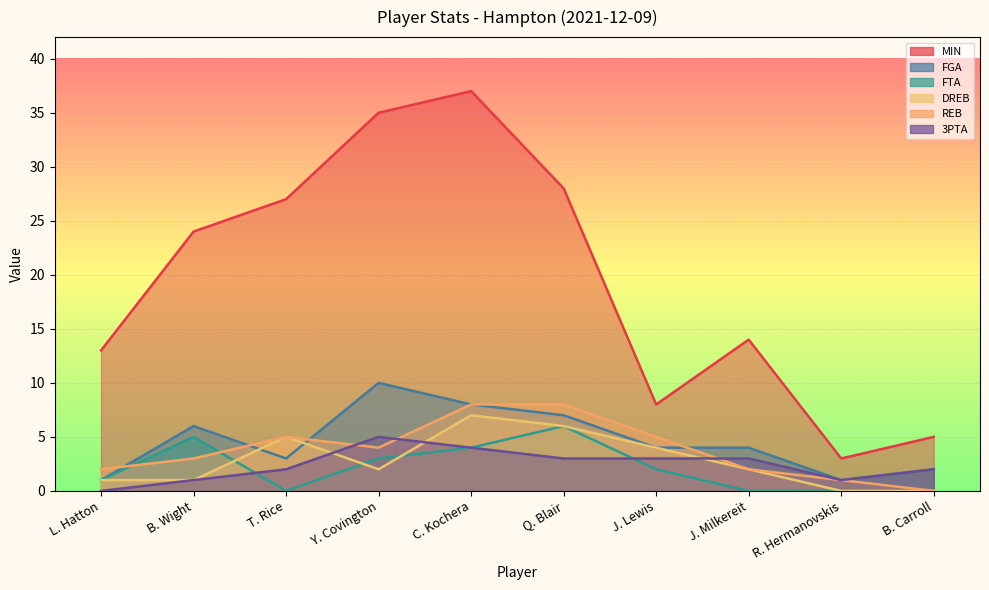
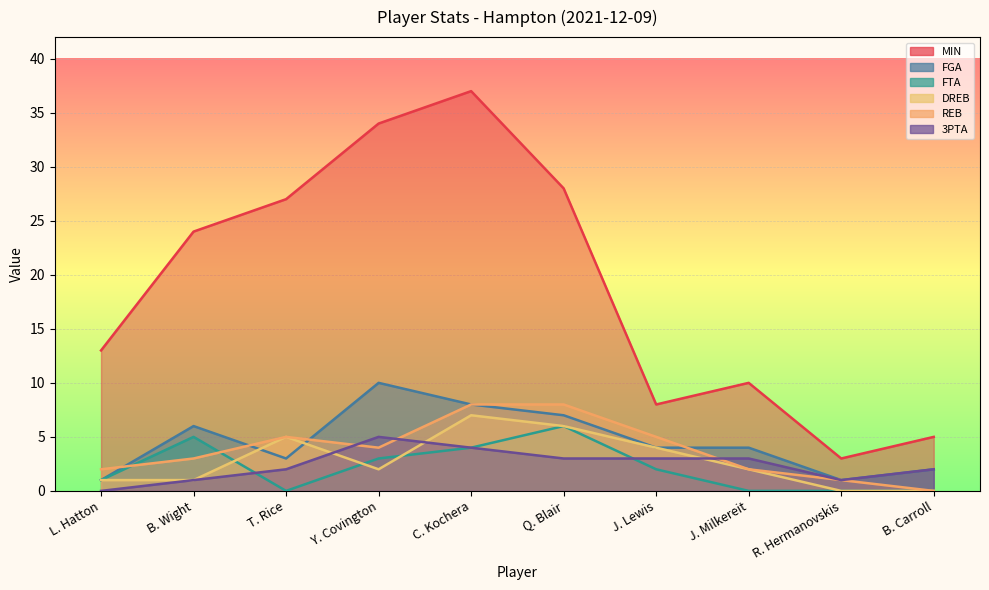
MIN, Y. Covington: 35 -> 34
MIN, J. Milkereit: 14 -> 10
